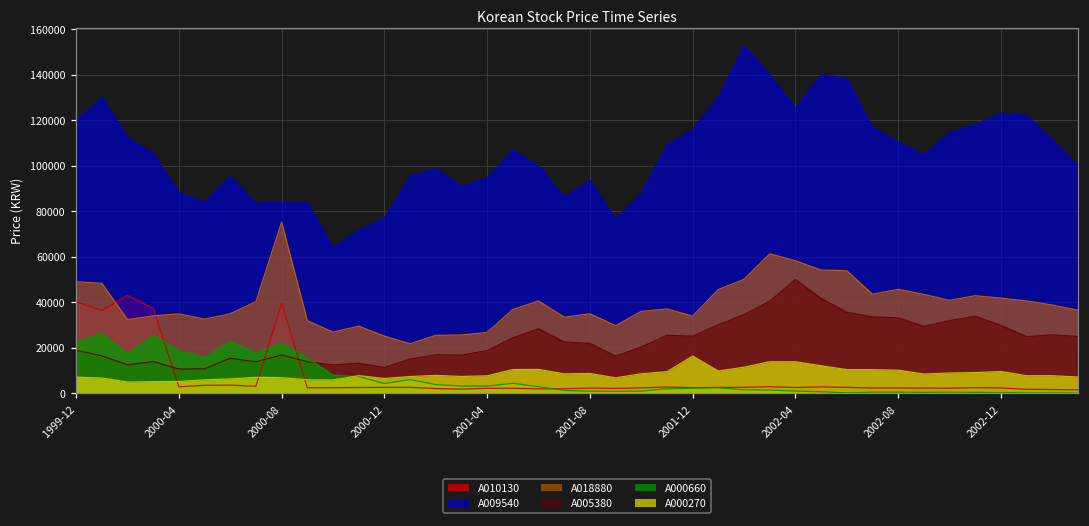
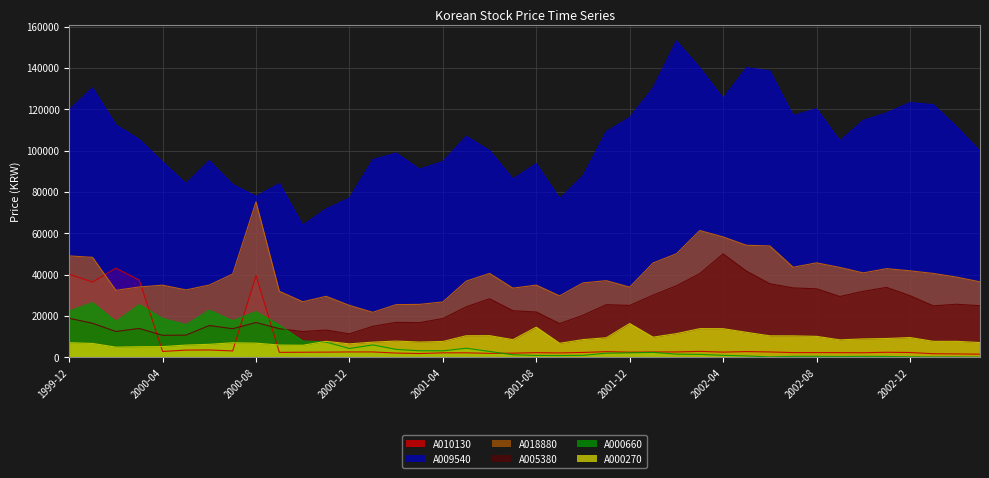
A009540, 2000-04: 88000 -> 95000
A009540, 2000-08: 84000 -> 78000
A000270, 2001-08: 9000 -> 15000
A009540, 2002-08: 111000 -> 120000
